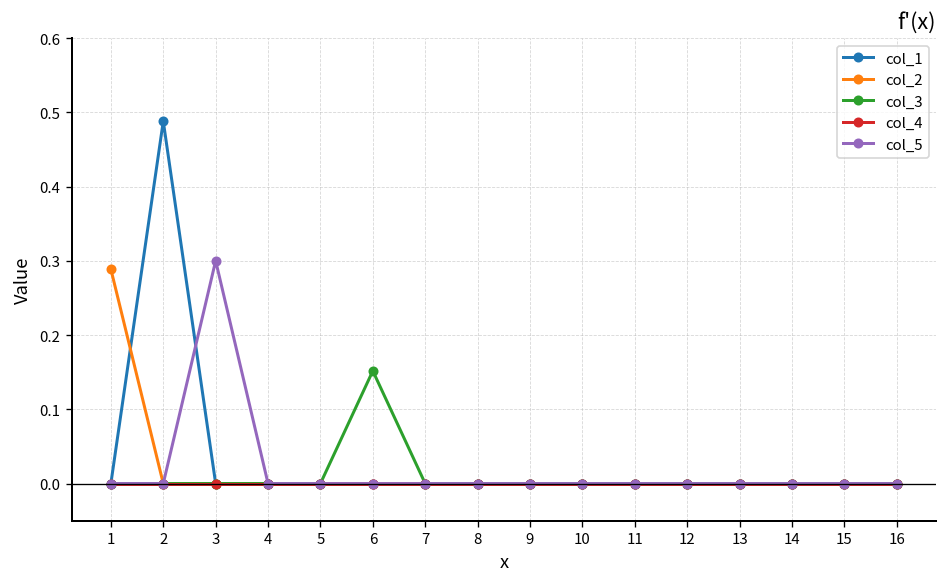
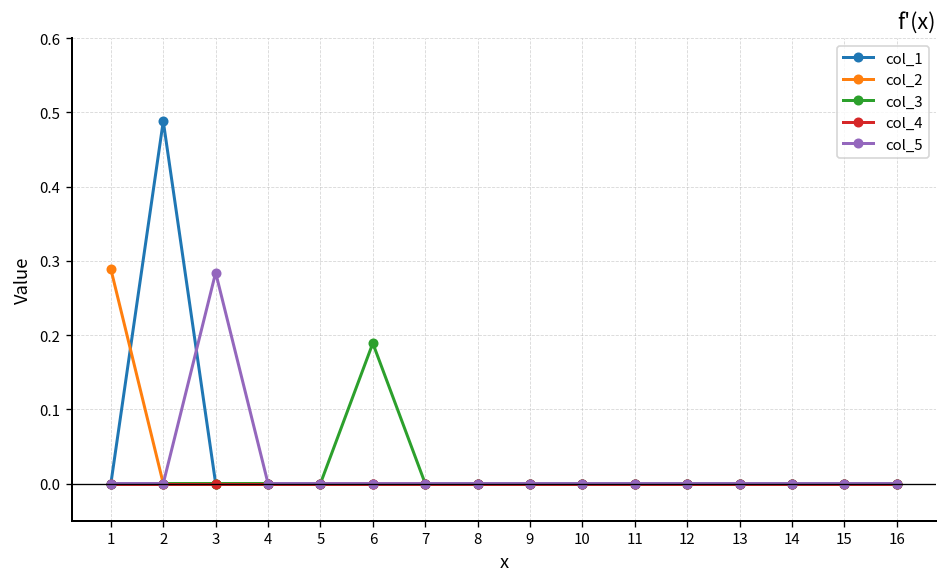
col_5, 3: 0.30 -> 0.28
col_3, 6: 0.15 -> 0.19
